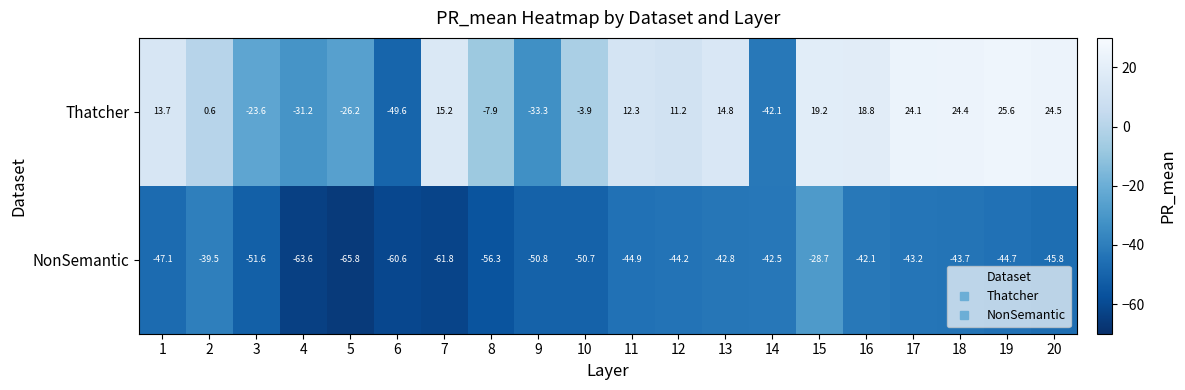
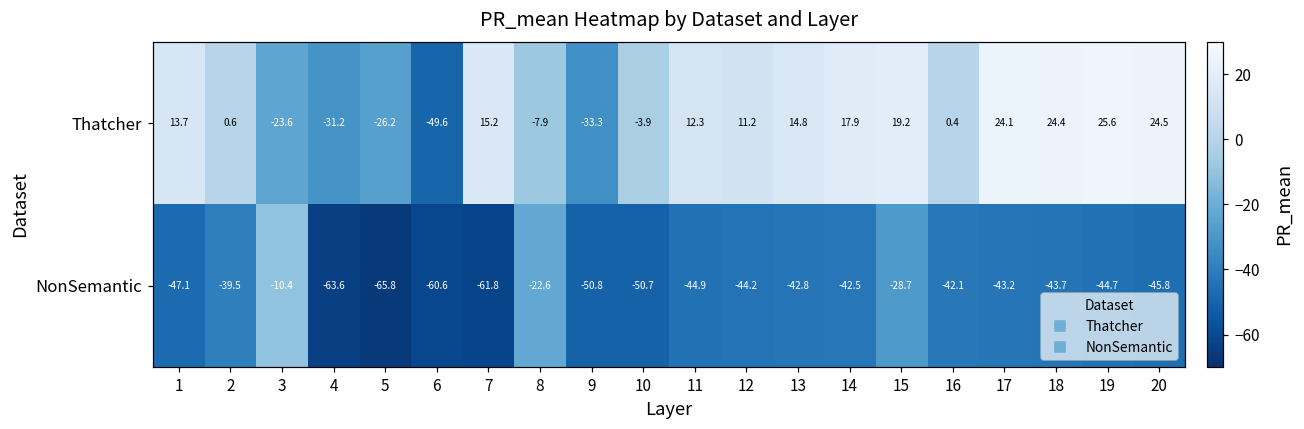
Thatcher, 14: -42.1 -> 17.9
Thatcher, 16: 18.8 -> 0.4
NonSemantic, 3: -51.6 -> -10.4
NonSemantic, 8: -56.3 -> -22.6
